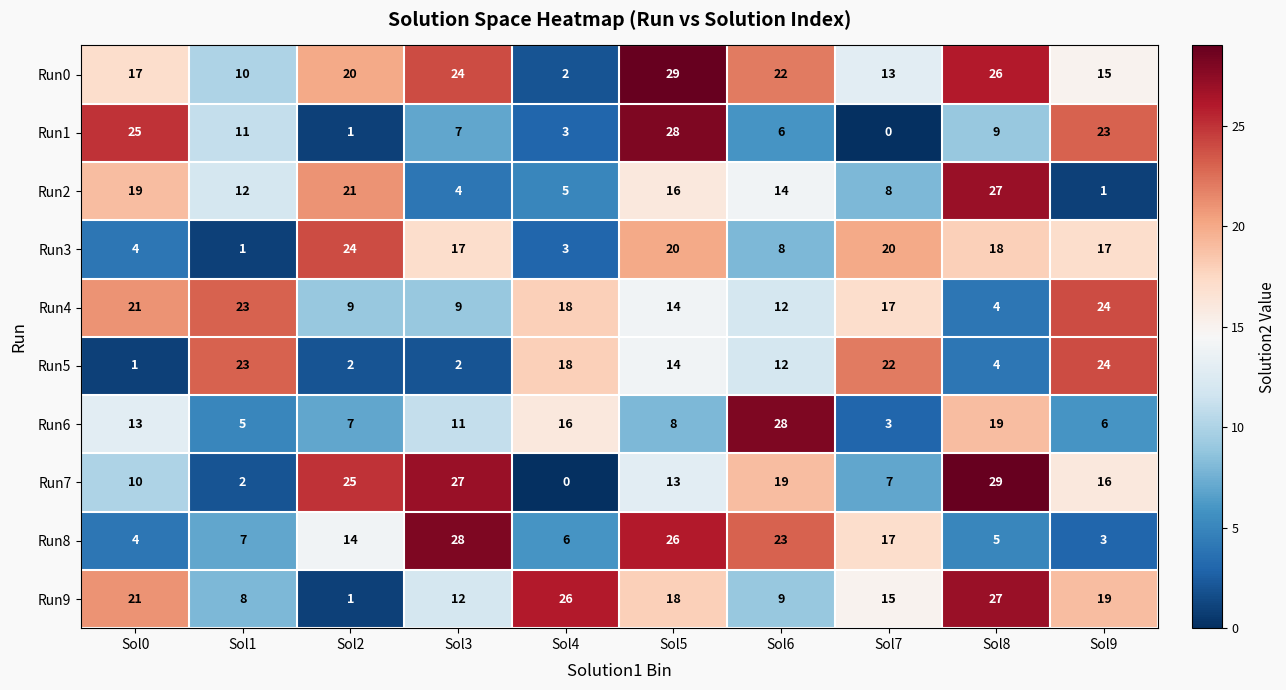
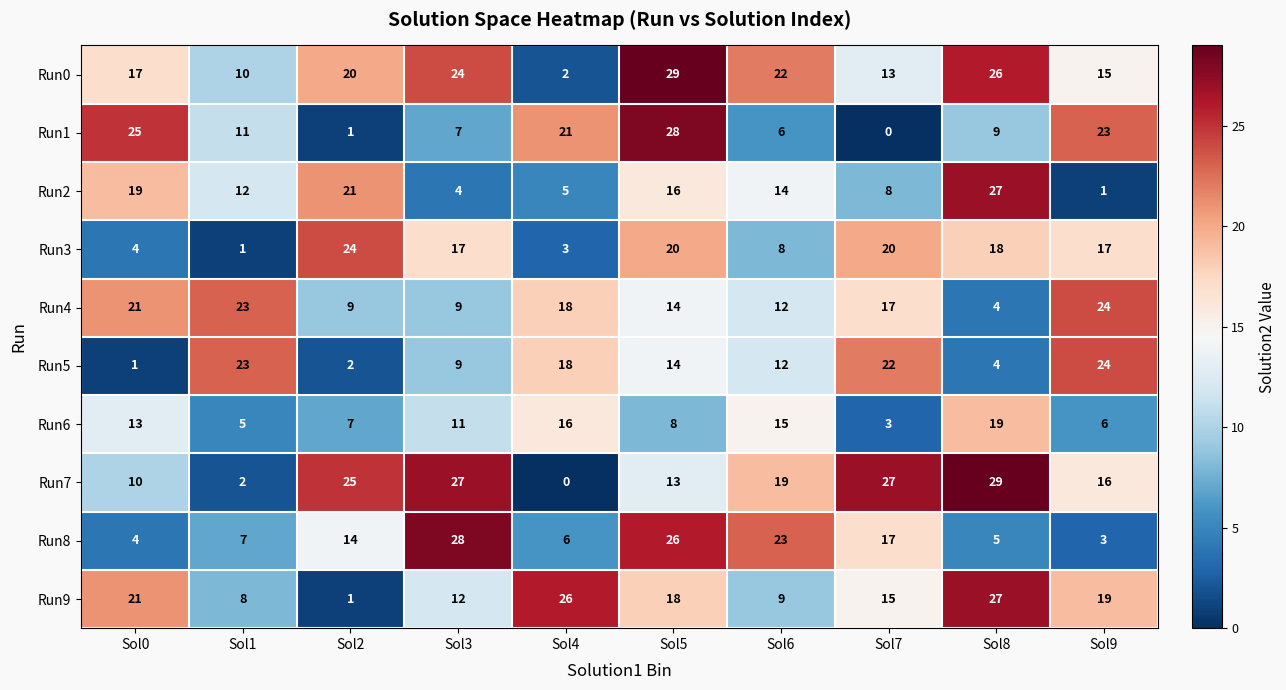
Run1, Sol4: 3 -> 21
Run5, Sol3: 2 -> 9
Run6, Sol6: 28 -> 15
Run7, Sol7: 7 -> 27
